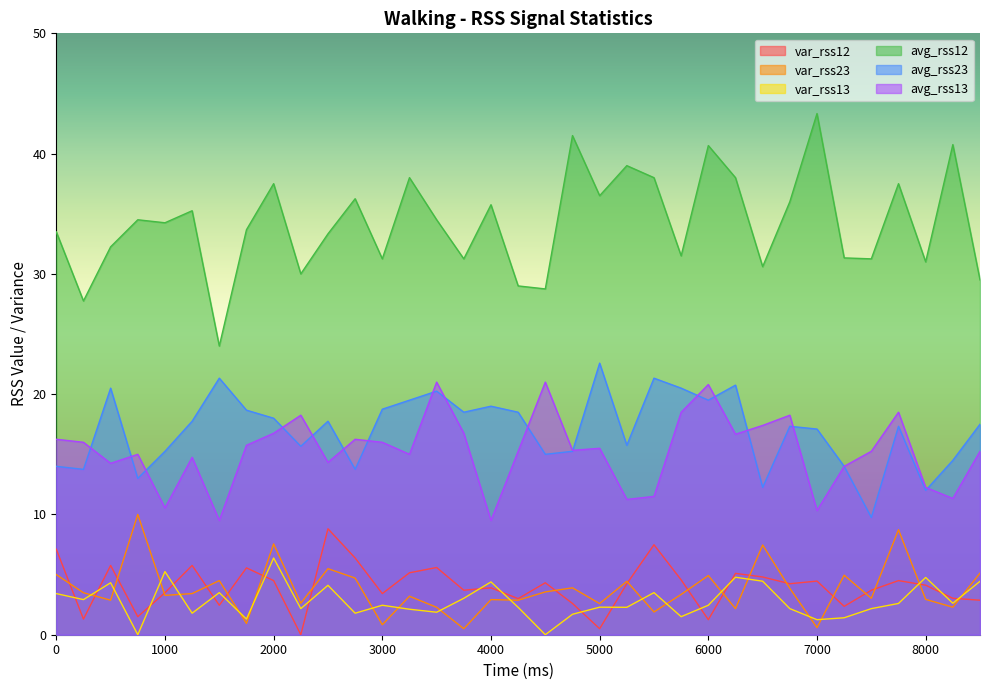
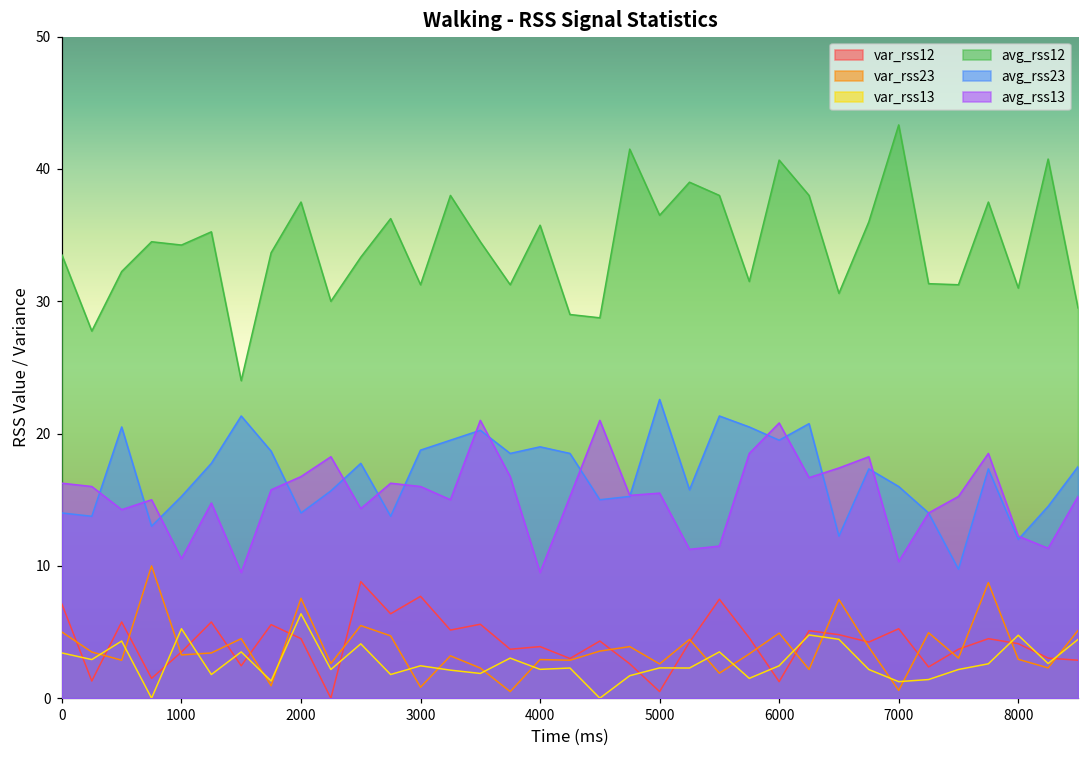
avg_rss23, 2000: 18 -> 14
var_rss12, 3000: 3.4 -> 7.7
var_rss13, 4000: 4.4 -> 2.2
var_rss12, 7000: 4.5 -> 5.3
avg_rss23, 7000: 17.1 -> 16.0
